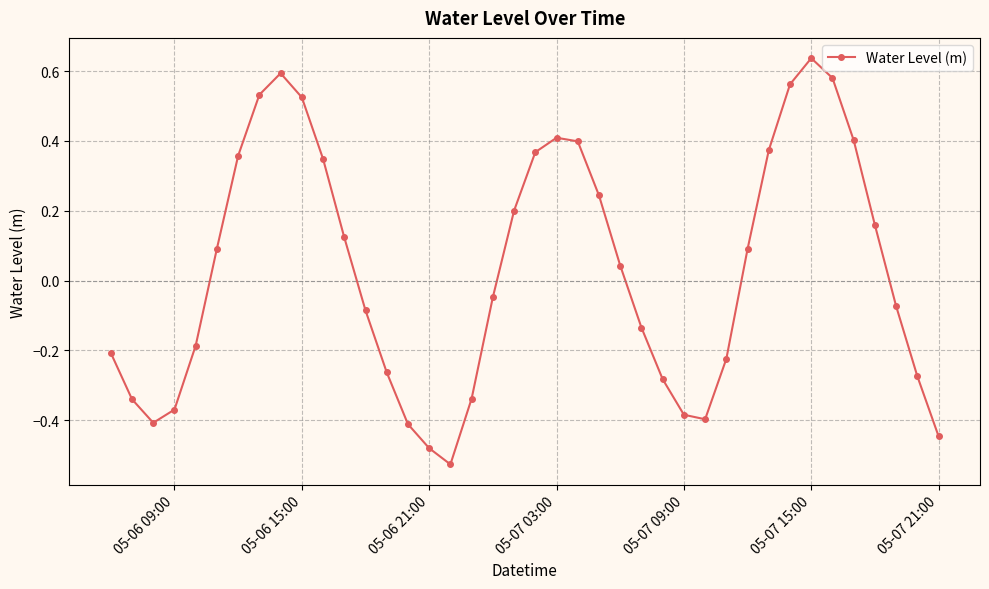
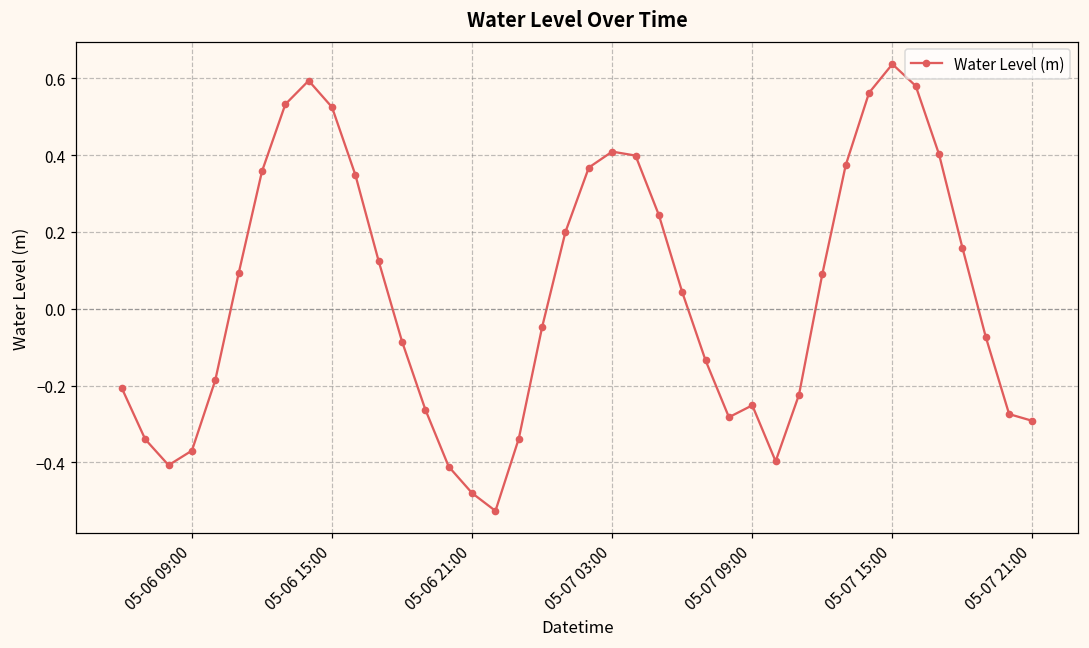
05-07 09:00: -0.38 -> -0.25
05-07 21:00: -0.45 -> -0.29
